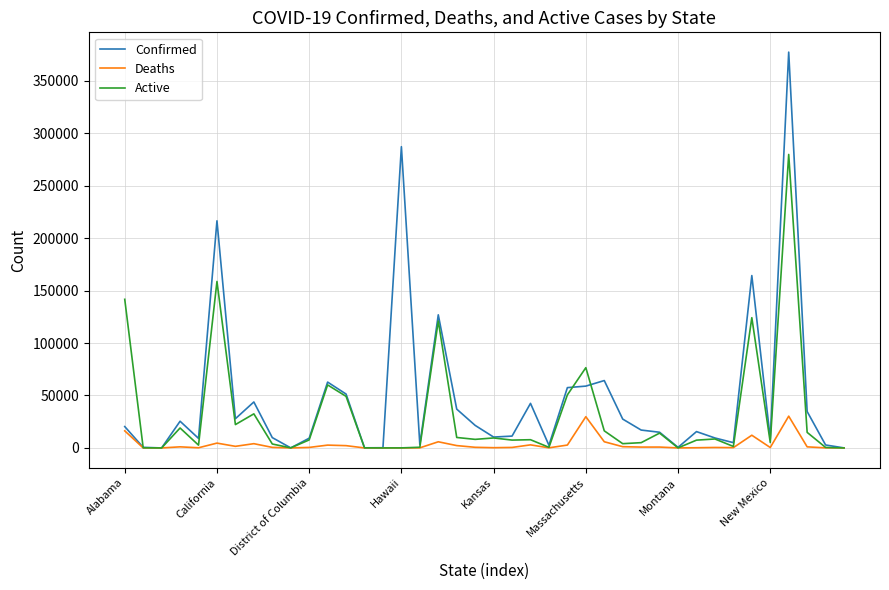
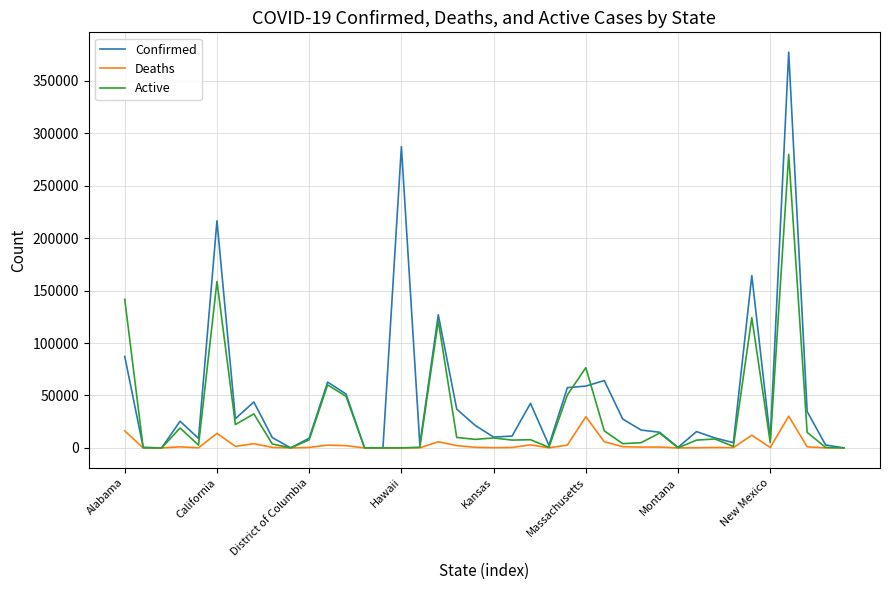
Confirmed, Alabama: 20000 -> 87000
Deaths, California: 5000 -> 14000
